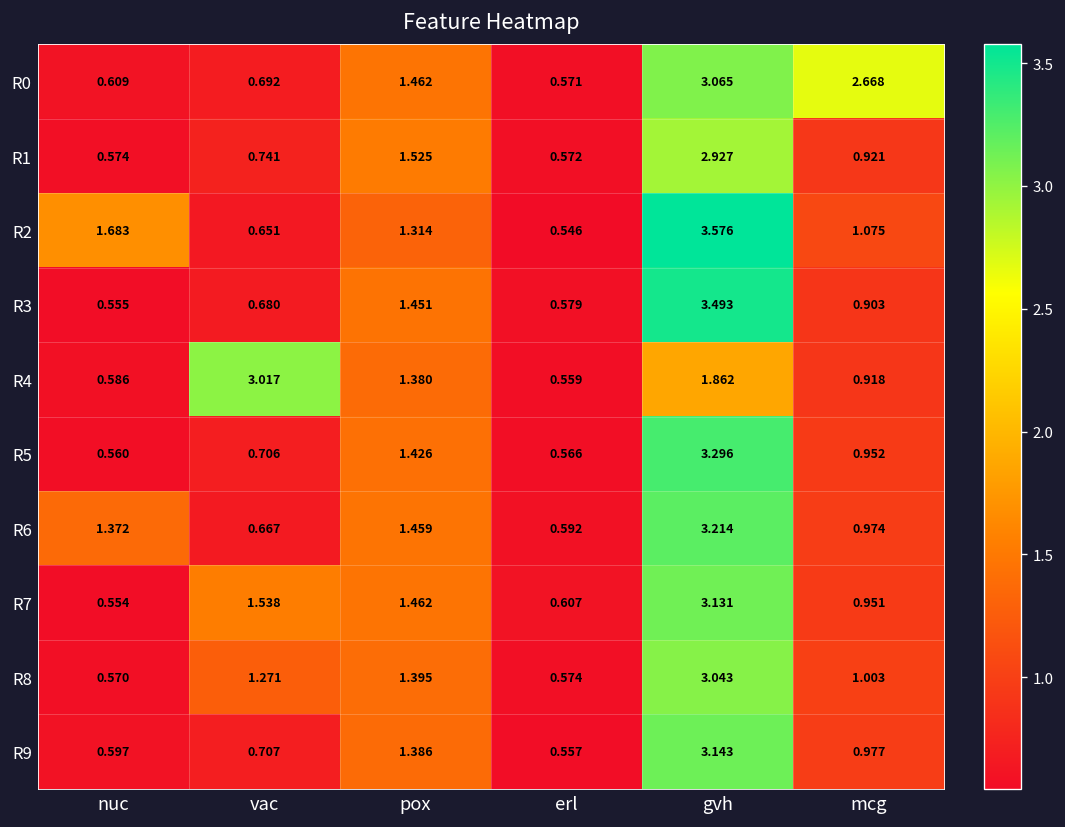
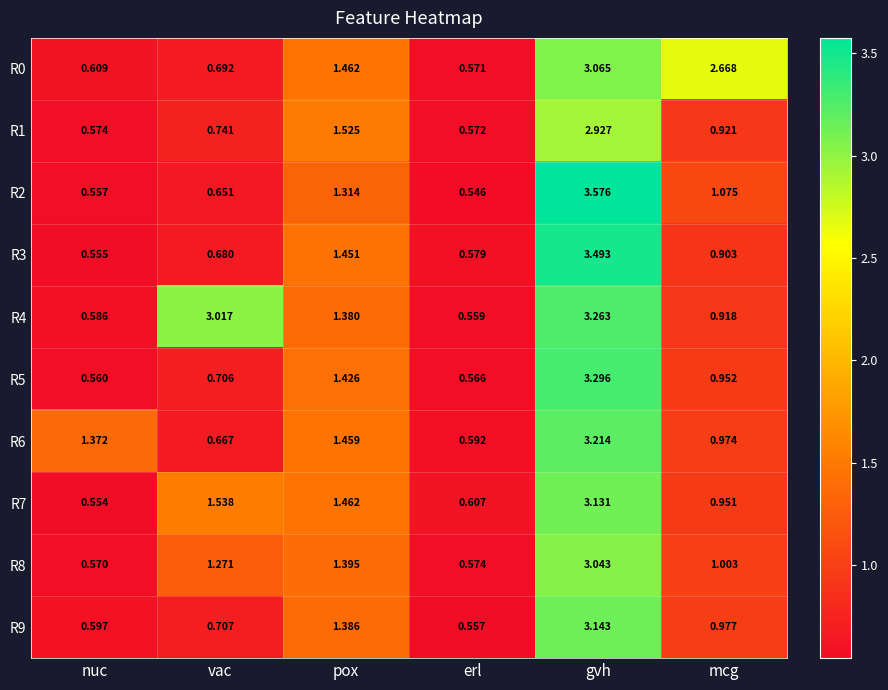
R2, nuc: 1.683 -> 0.557
R4, gvh: 1.862 -> 3.263
